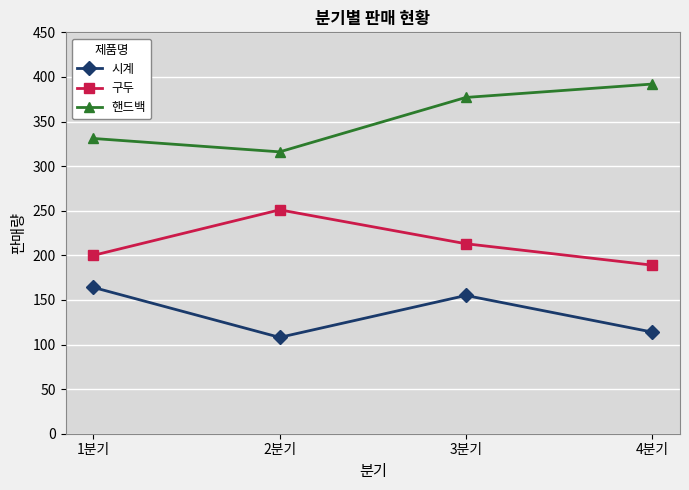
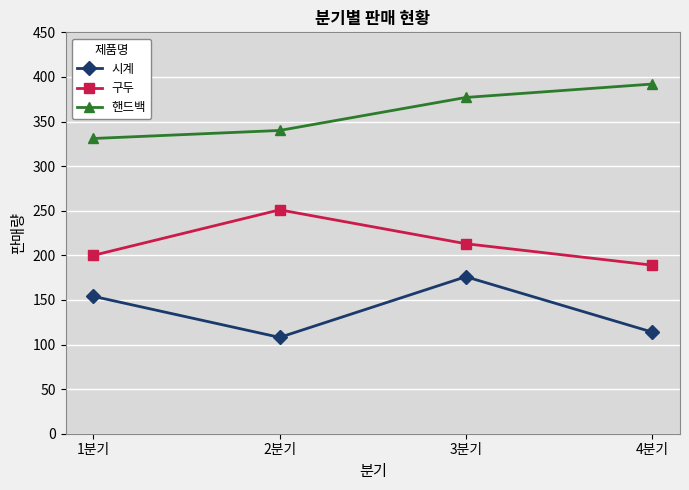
시계, 1분기: 160 -> 150
핸드백, 2분기: 320 -> 340
시계, 3분기: 160 -> 180
